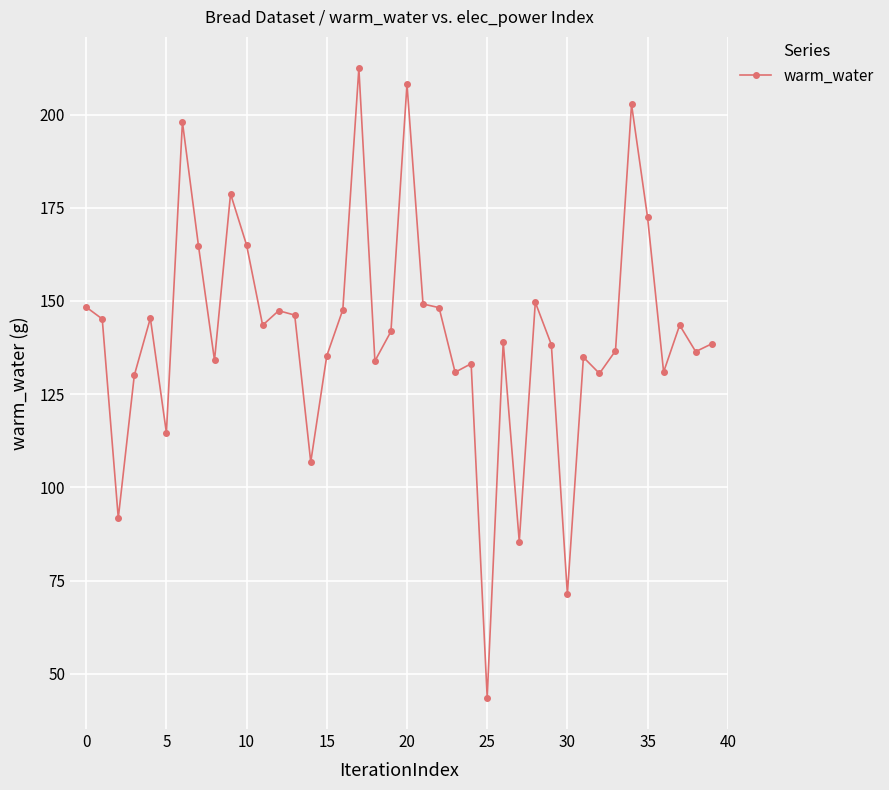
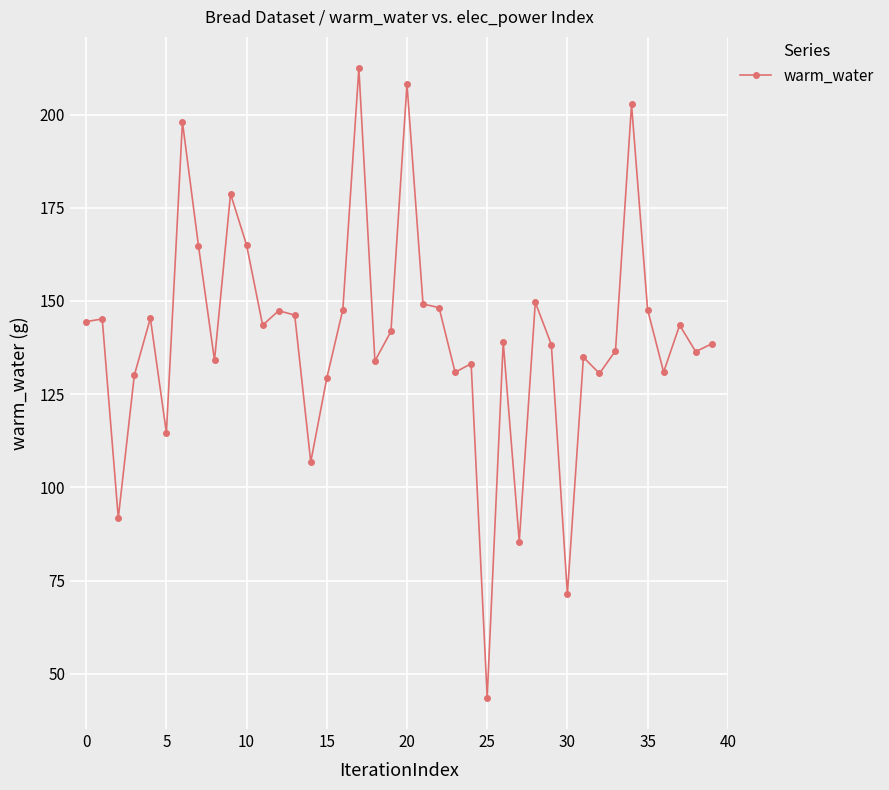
0: 148 -> 144
15: 135 -> 129
35: 172 -> 148
